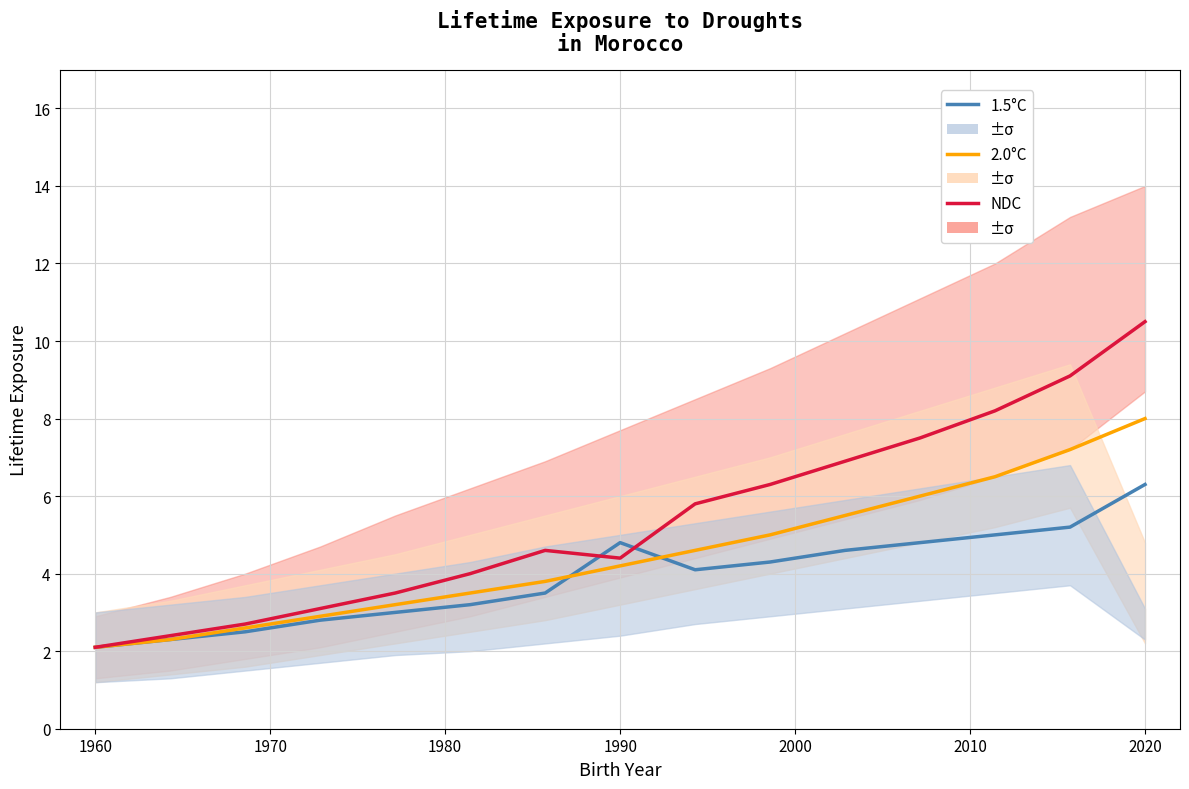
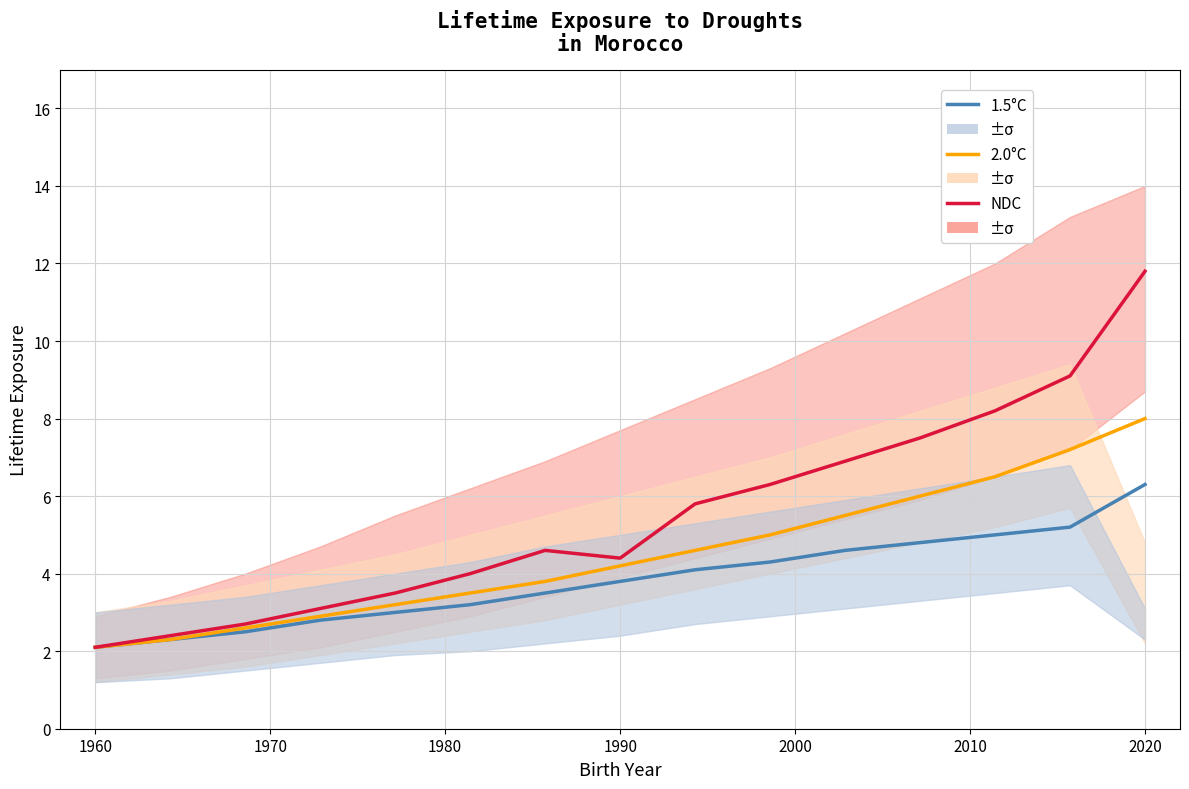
1.5°C, 1990: 4.8 -> 3.8
NDC, 2020: 10.5 -> 11.8
